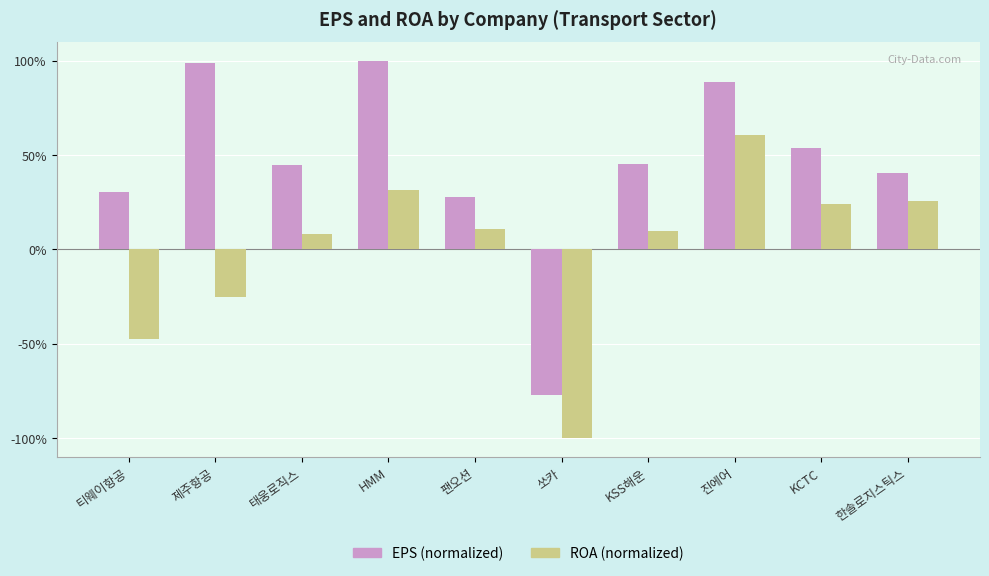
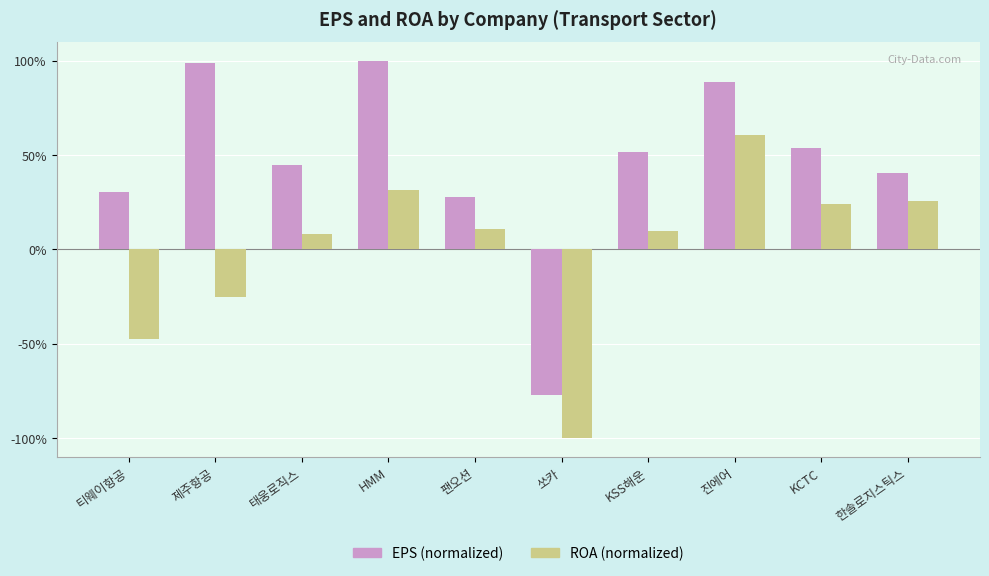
EPS (normalized), KSS해운: 45% -> 51%
